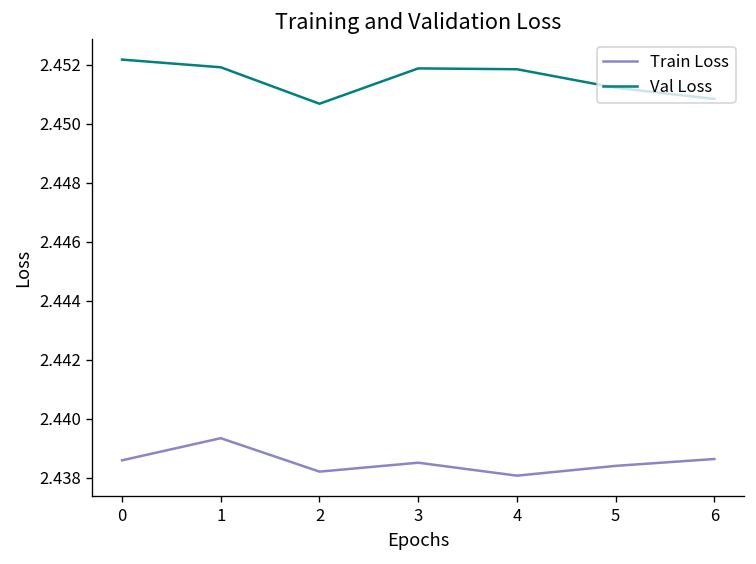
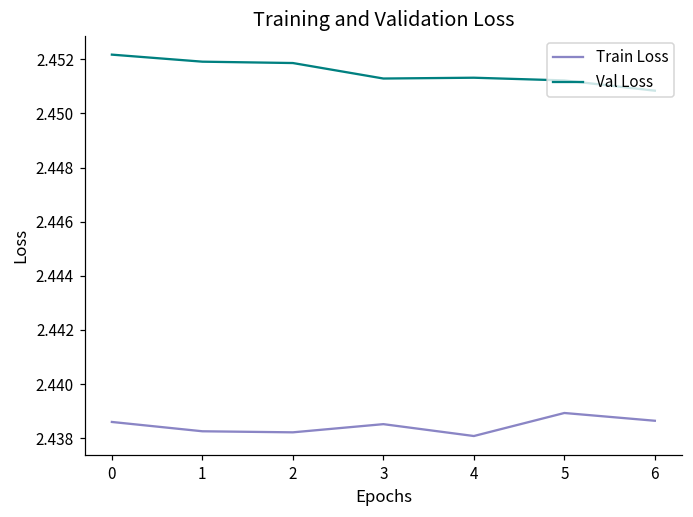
Train Loss, 1: 2.4393 -> 2.4383
Val Loss, 2: 2.4507 -> 2.4519
Val Loss, 3: 2.4519 -> 2.4513
Val Loss, 4: 2.4518 -> 2.4513
Train Loss, 5: 2.4384 -> 2.4389
